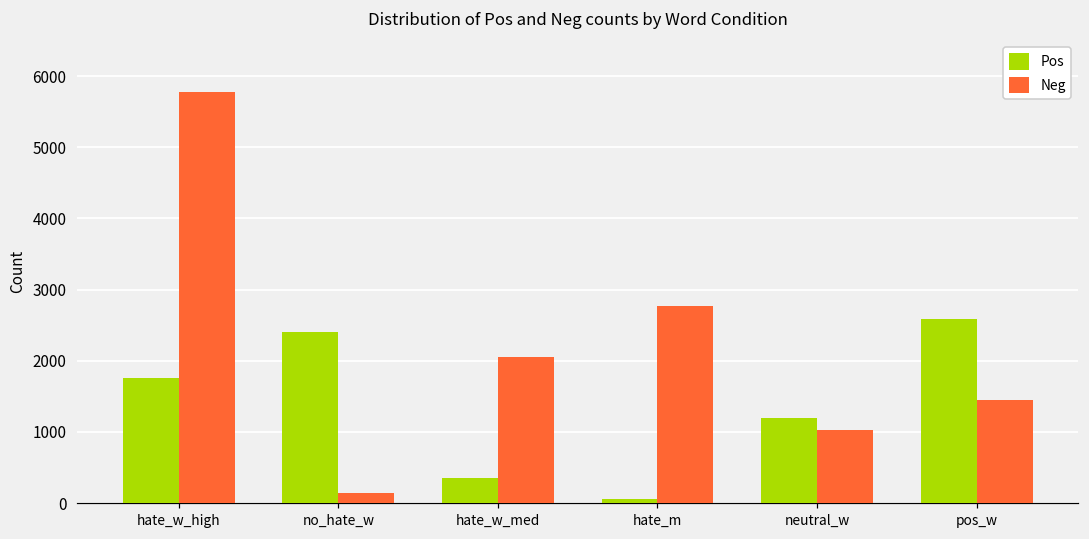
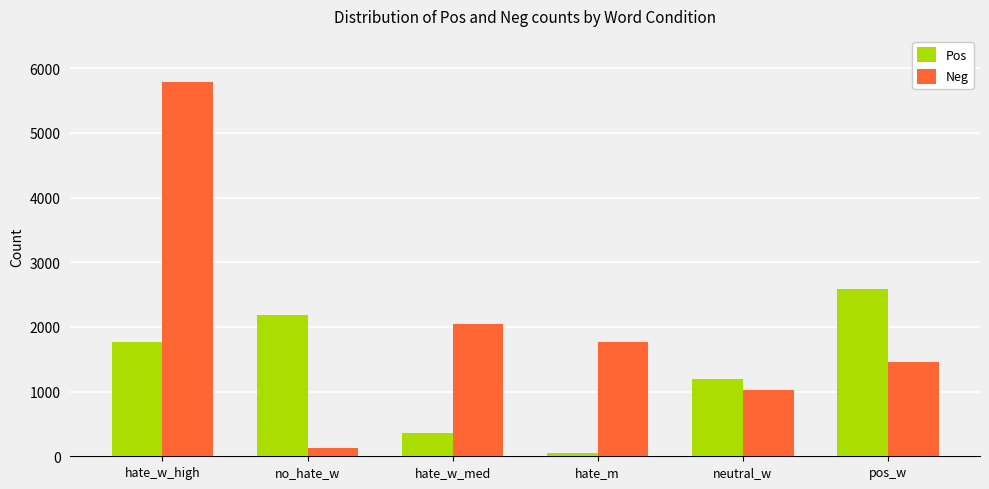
Pos, no_hate_w: 2400 -> 2200
Neg, hate_m: 2800 -> 1800
